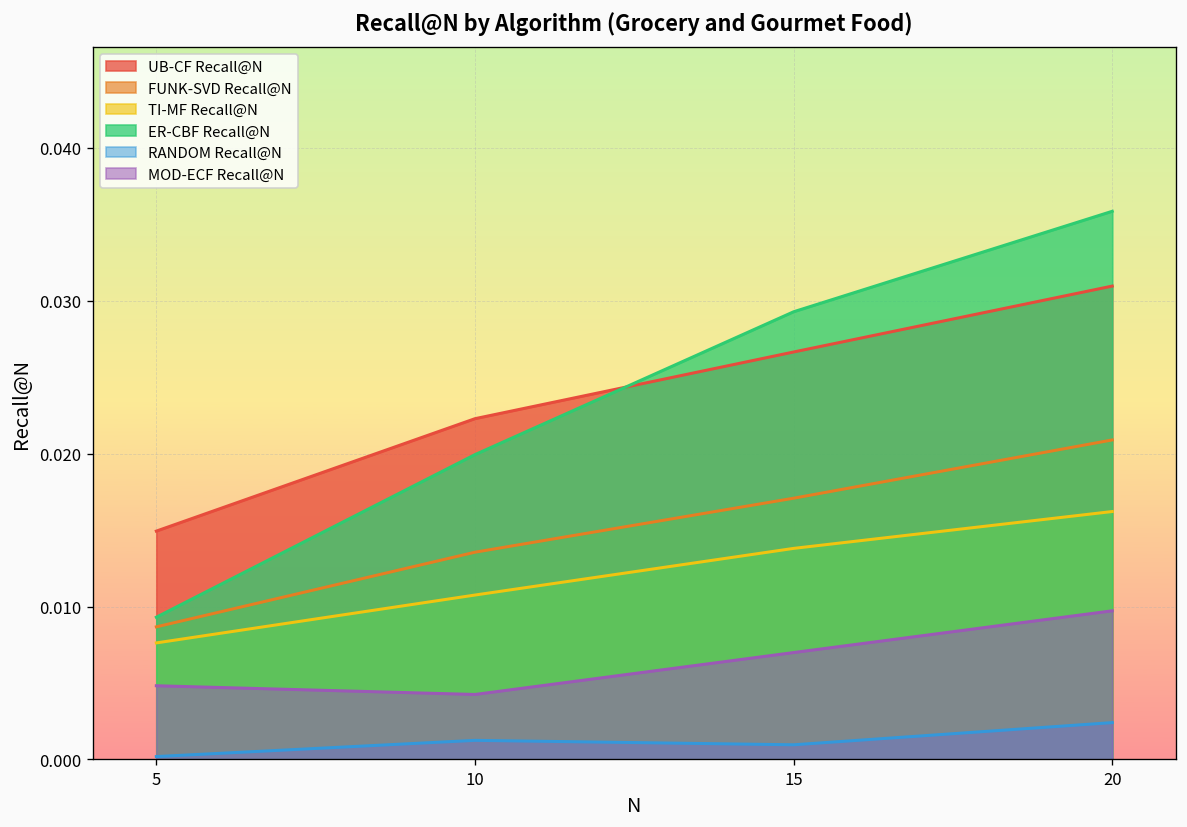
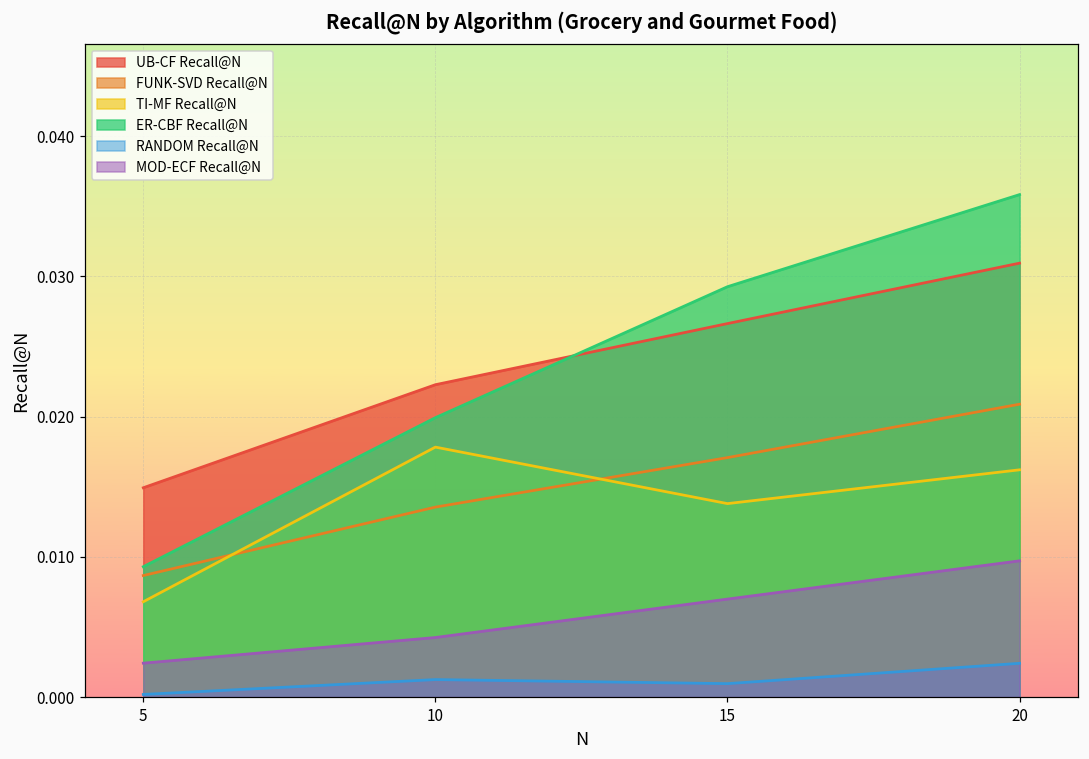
TI-MF Recall@N, 5: 0.0076 -> 0.0068
MOD-ECF Recall@N, 5: 0.0048 -> 0.0024
TI-MF Recall@N, 10: 0.0108 -> 0.0178
